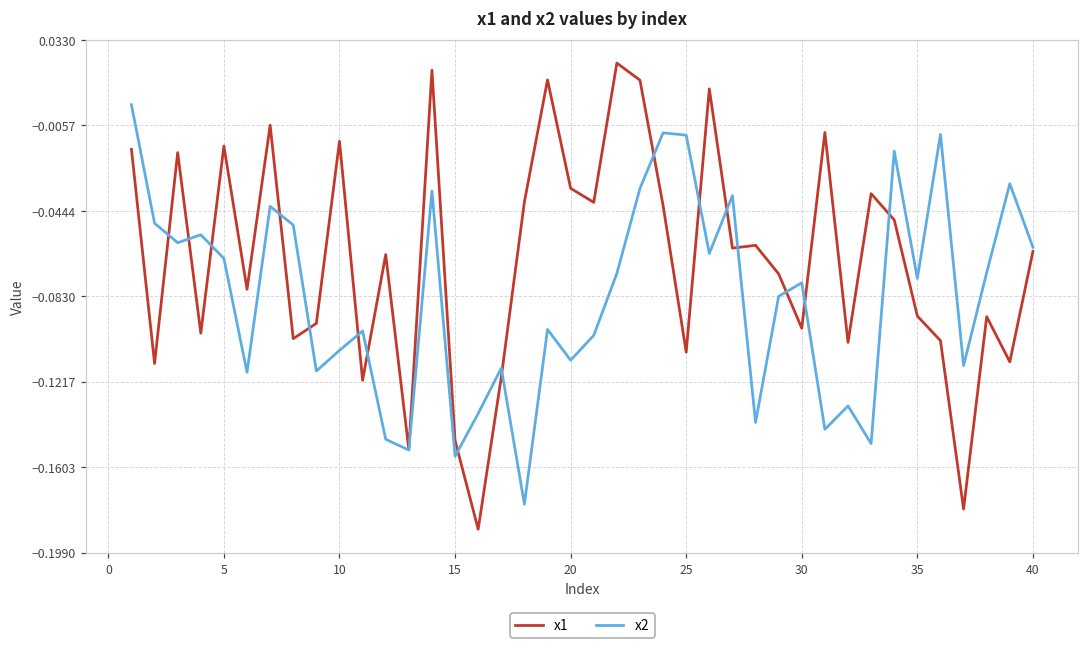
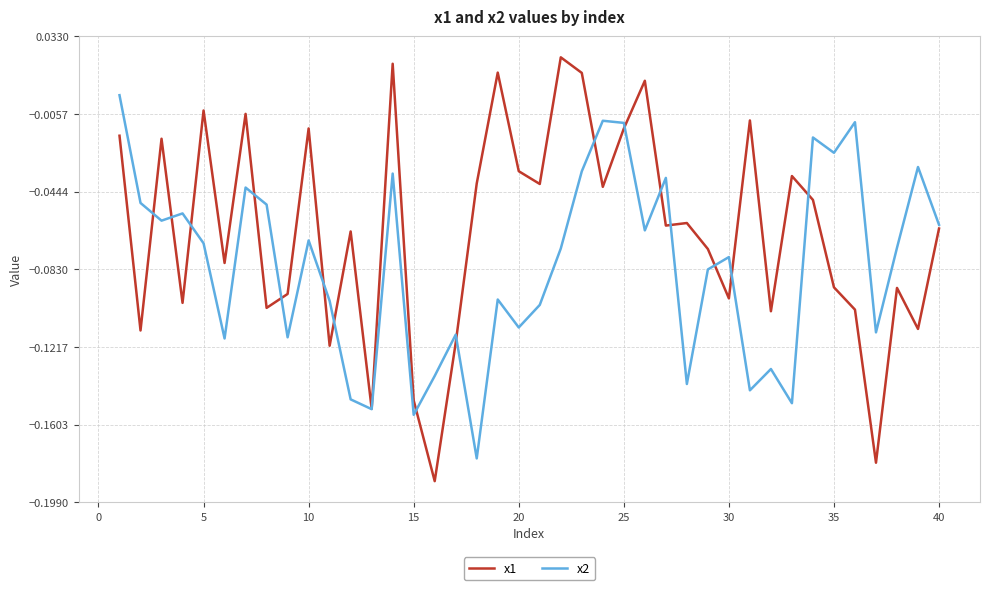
x1, 5: -0.015 -> -0.004
x2, 5: -0.066 -> -0.070
x2, 10: -0.108 -> -0.069
x1, 25: -0.108 -> -0.013
x2, 35: -0.075 -> -0.025
